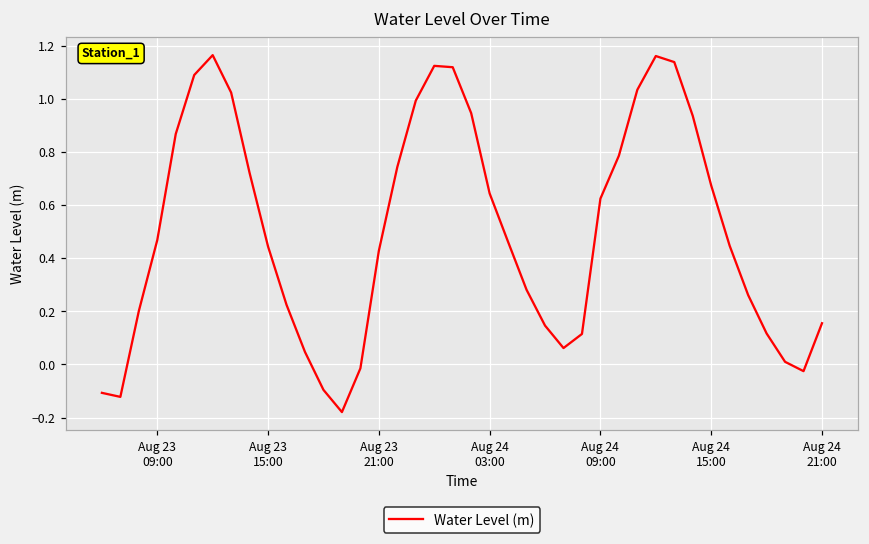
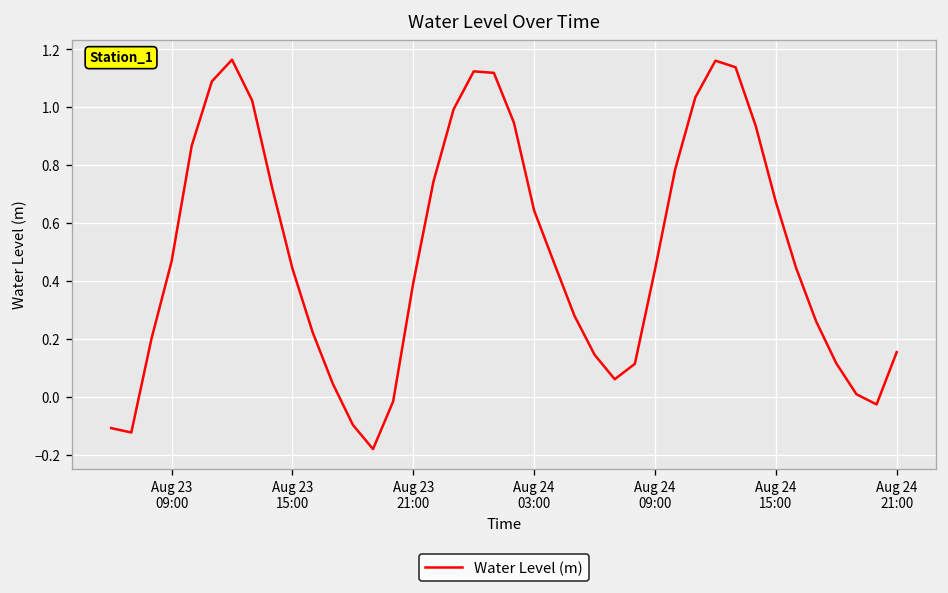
Aug 23 21:00: 0.43 -> 0.39
Aug 24 09:00: 0.62 -> 0.44
